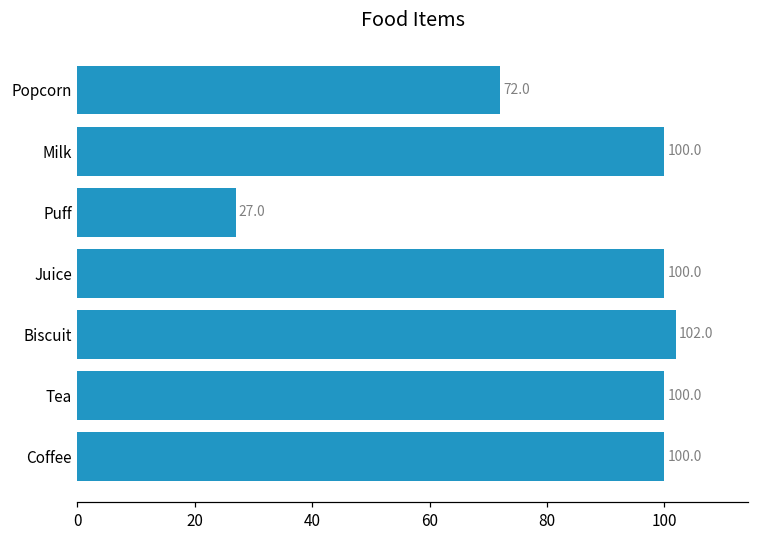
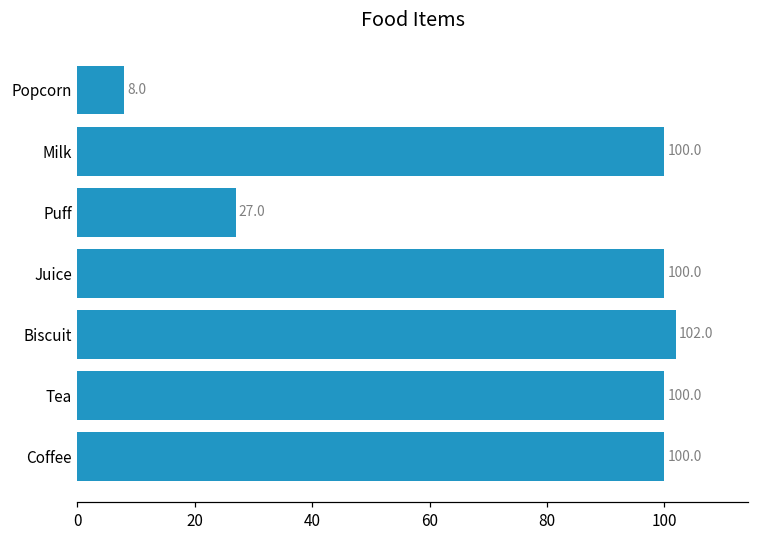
Popcorn: 72.0 -> 8.0
